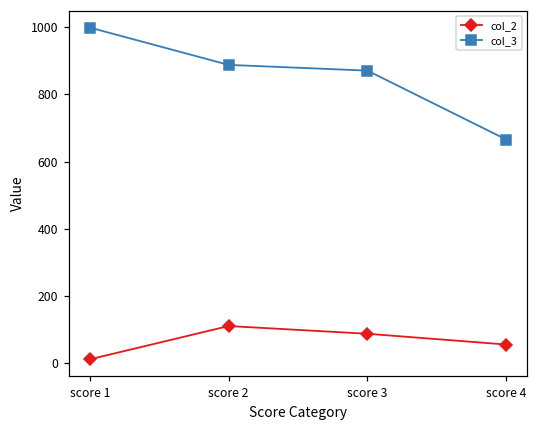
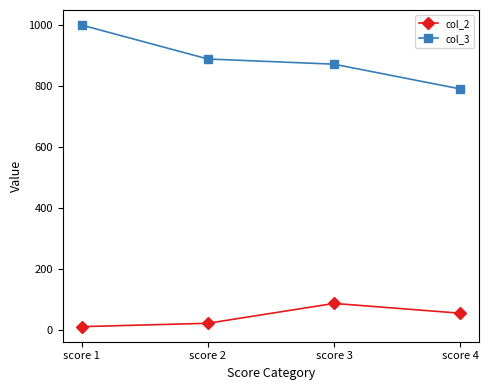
col_2, score 2: 110 -> 20
col_3, score 4: 670 -> 790
